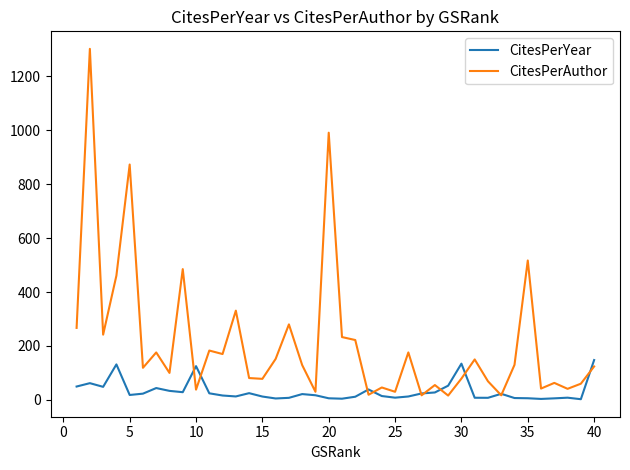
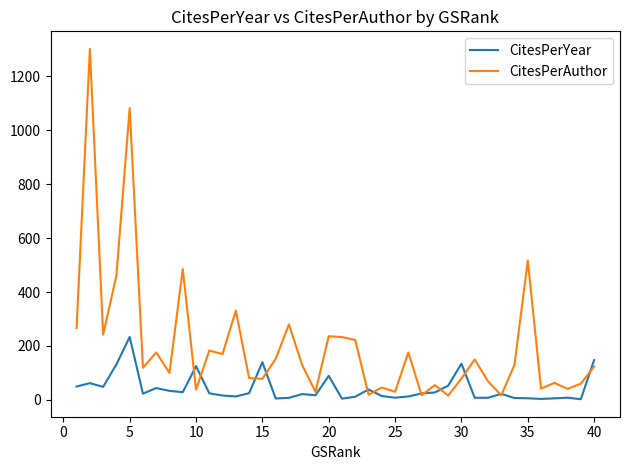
CitesPerYear, 5: 20 -> 230
CitesPerAuthor, 5: 870 -> 1080
CitesPerYear, 15: 10 -> 140
CitesPerYear, 20: 10 -> 90
CitesPerAuthor, 20: 990 -> 240
